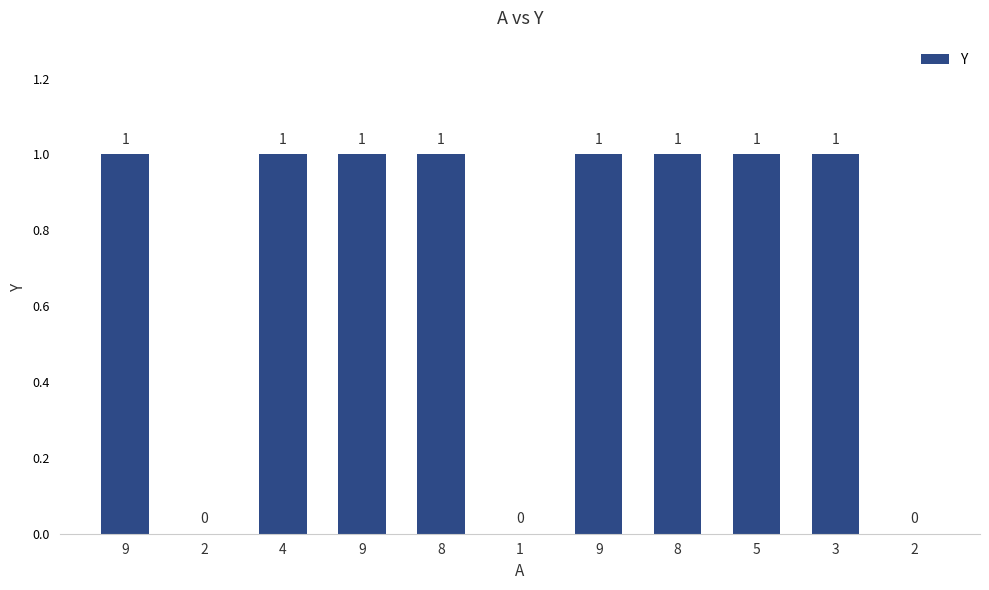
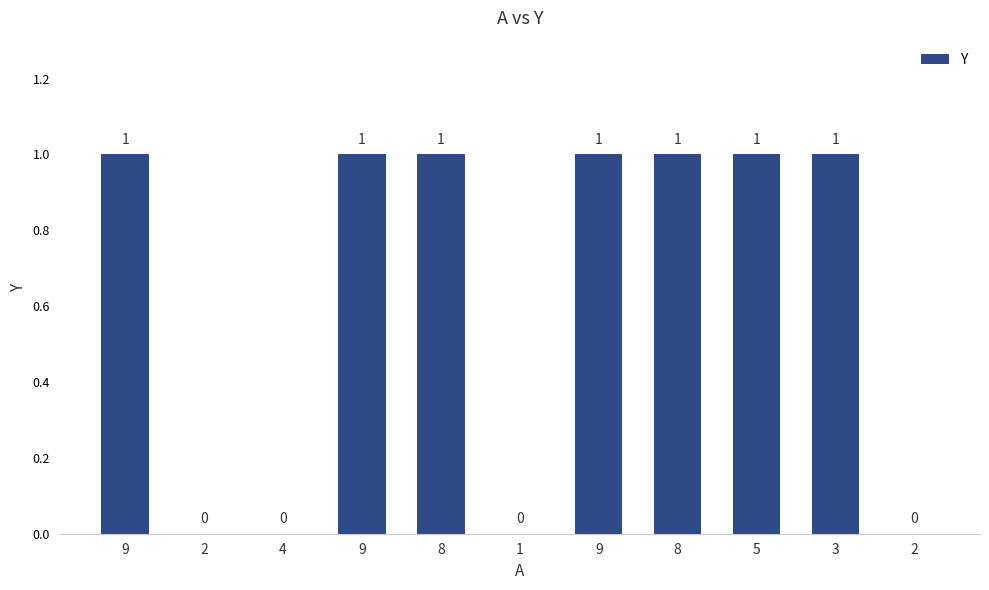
4: 1 -> 0
